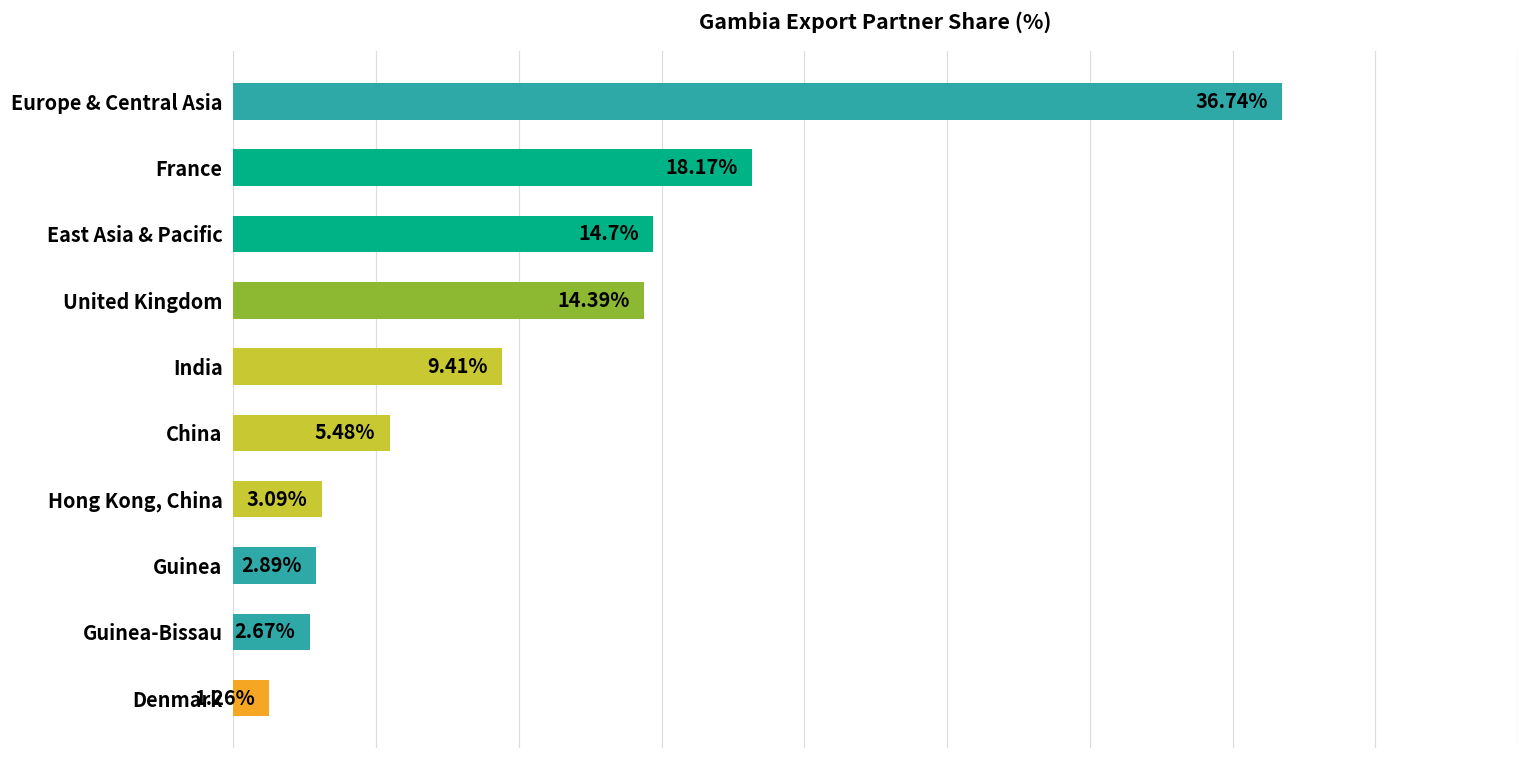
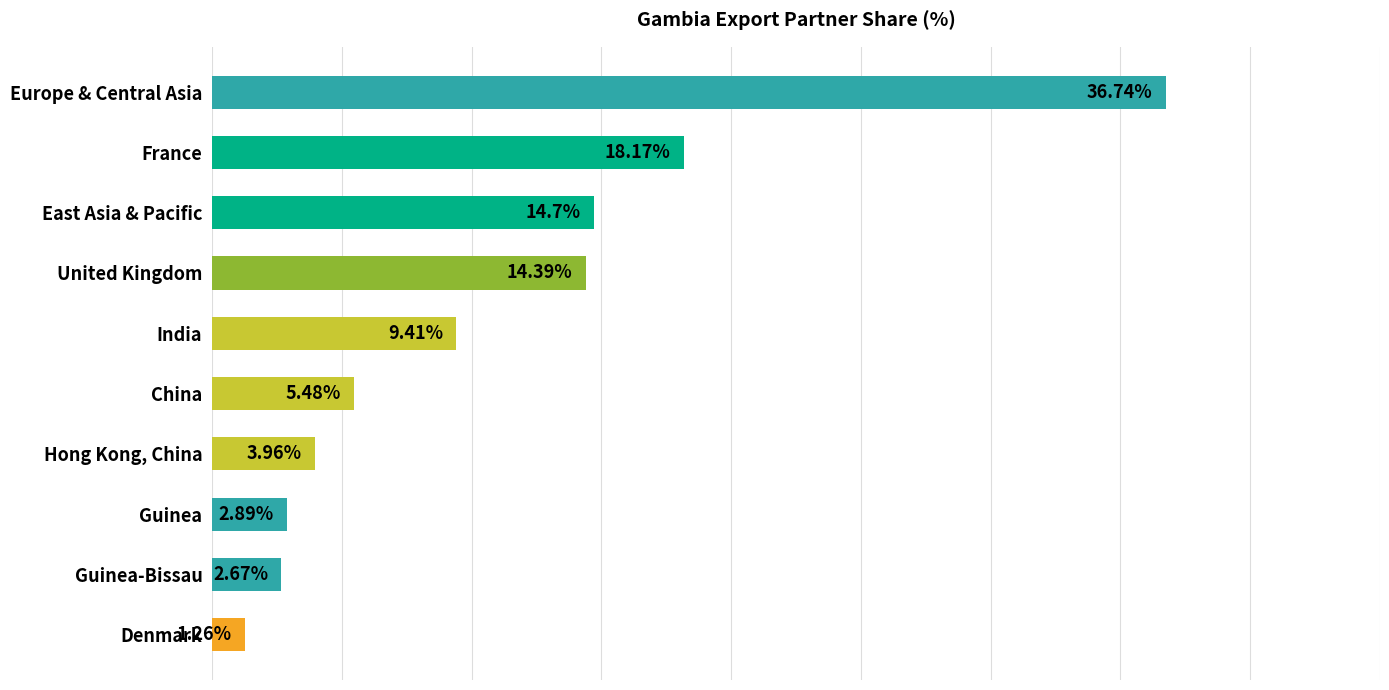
Hong Kong, China: 3.09% -> 3.96%
